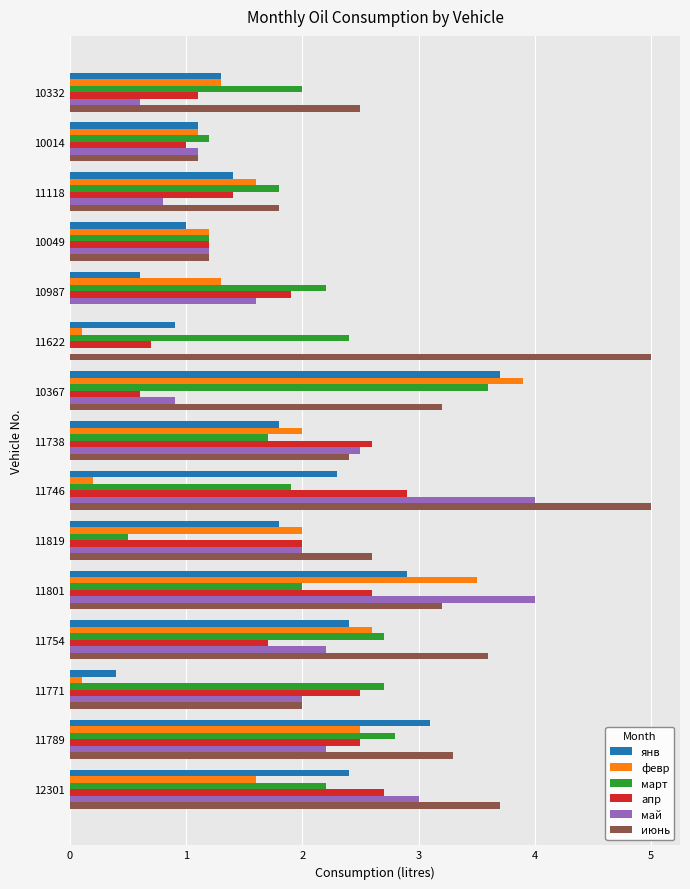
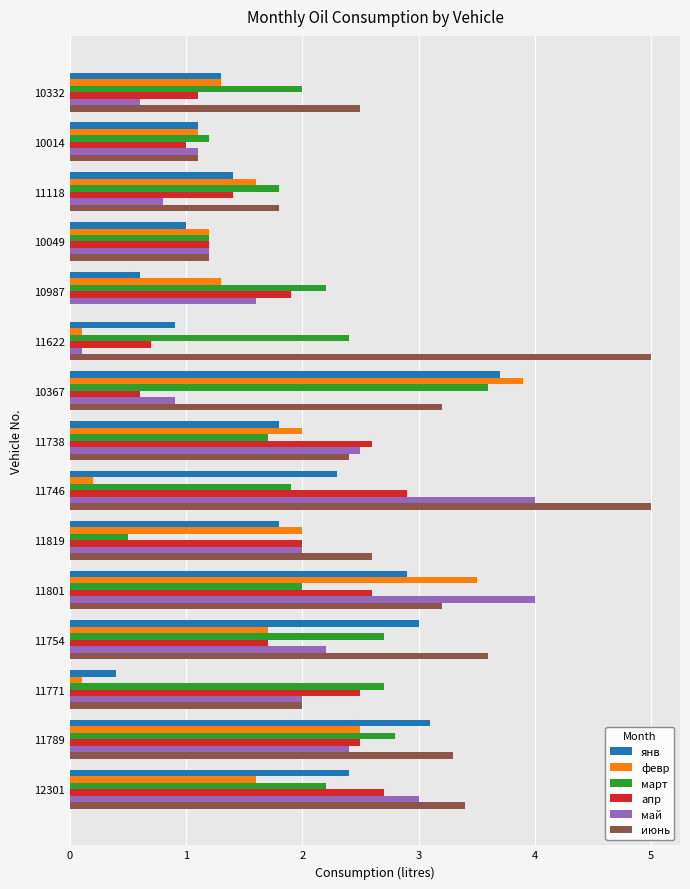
май, 11622: 0.0 -> 0.1
янв, 11754: 2.4 -> 3.0
февр, 11754: 2.6 -> 1.7
май, 11789: 2.2 -> 2.4
июнь, 12301: 3.7 -> 3.4
